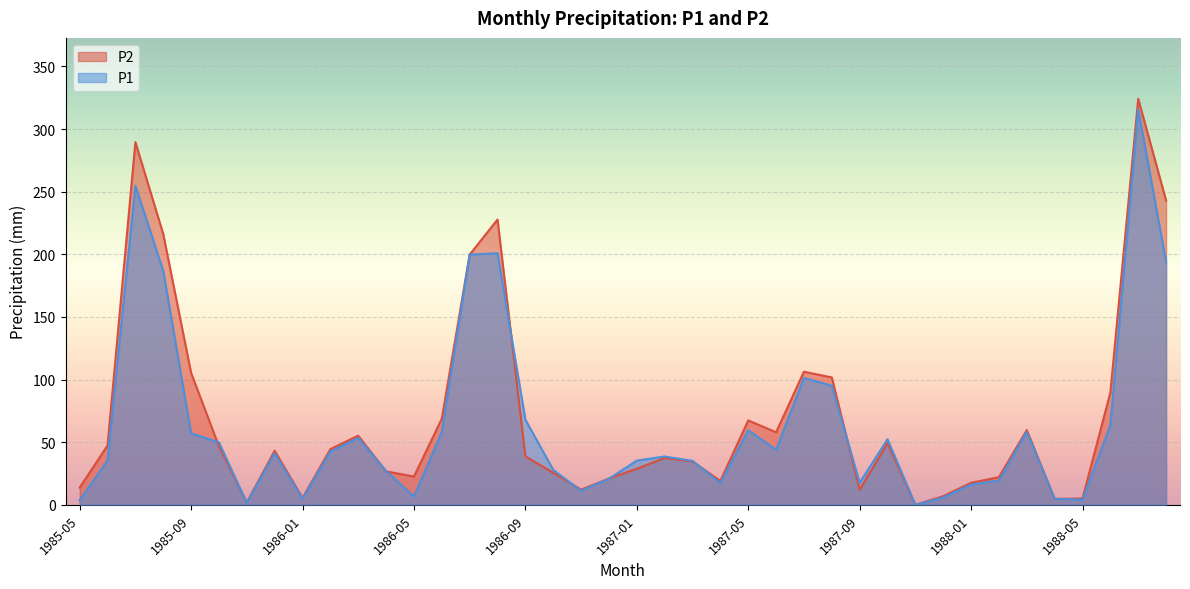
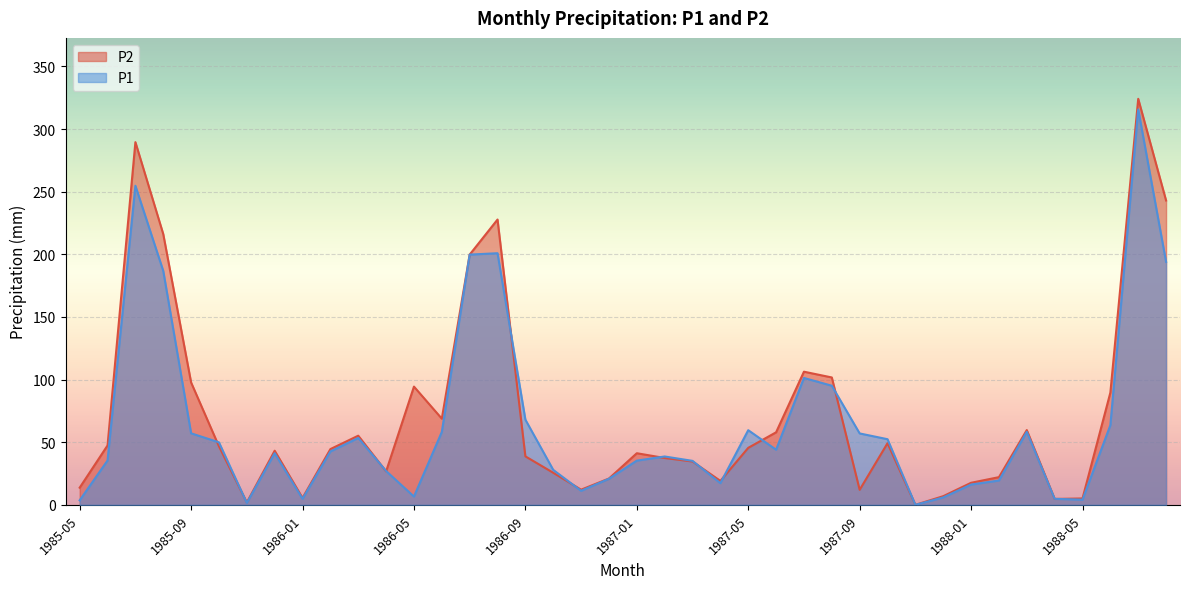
P2, 1985-09: 105 -> 98
P2, 1986-05: 23 -> 94
P2, 1987-01: 29 -> 41
P2, 1987-05: 67 -> 46
P1, 1987-09: 18 -> 57
